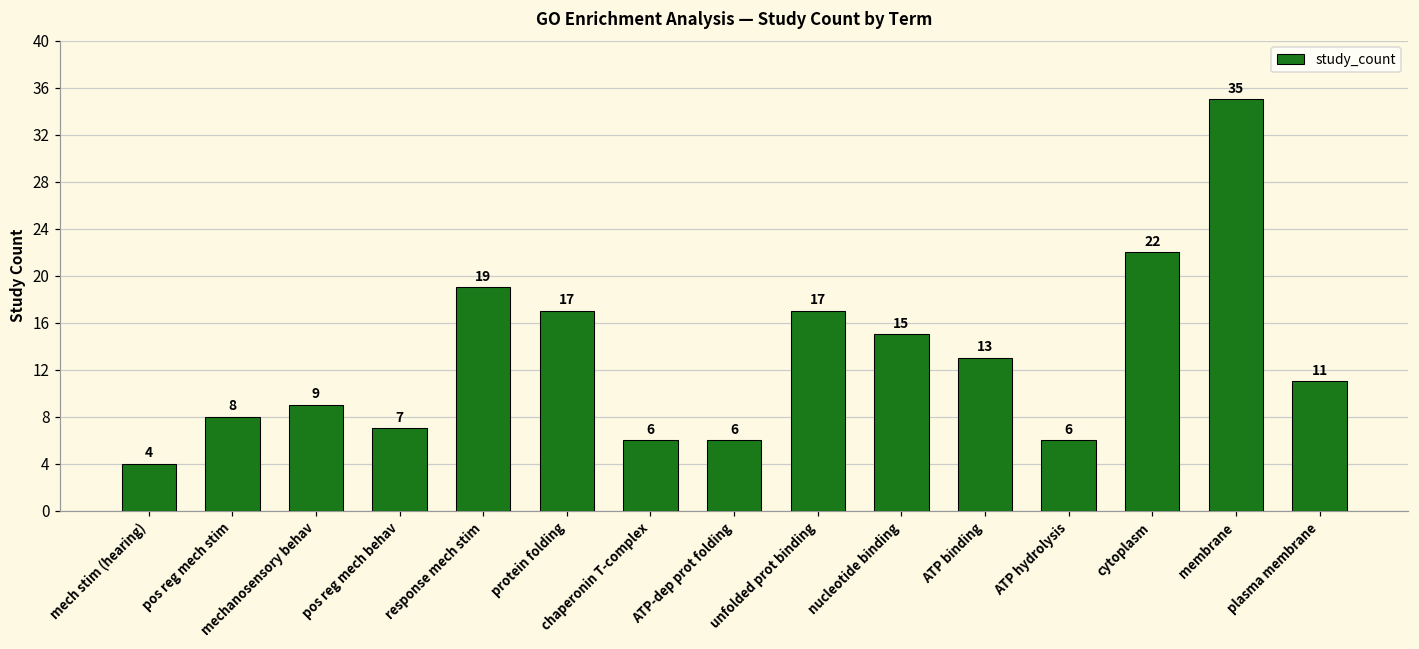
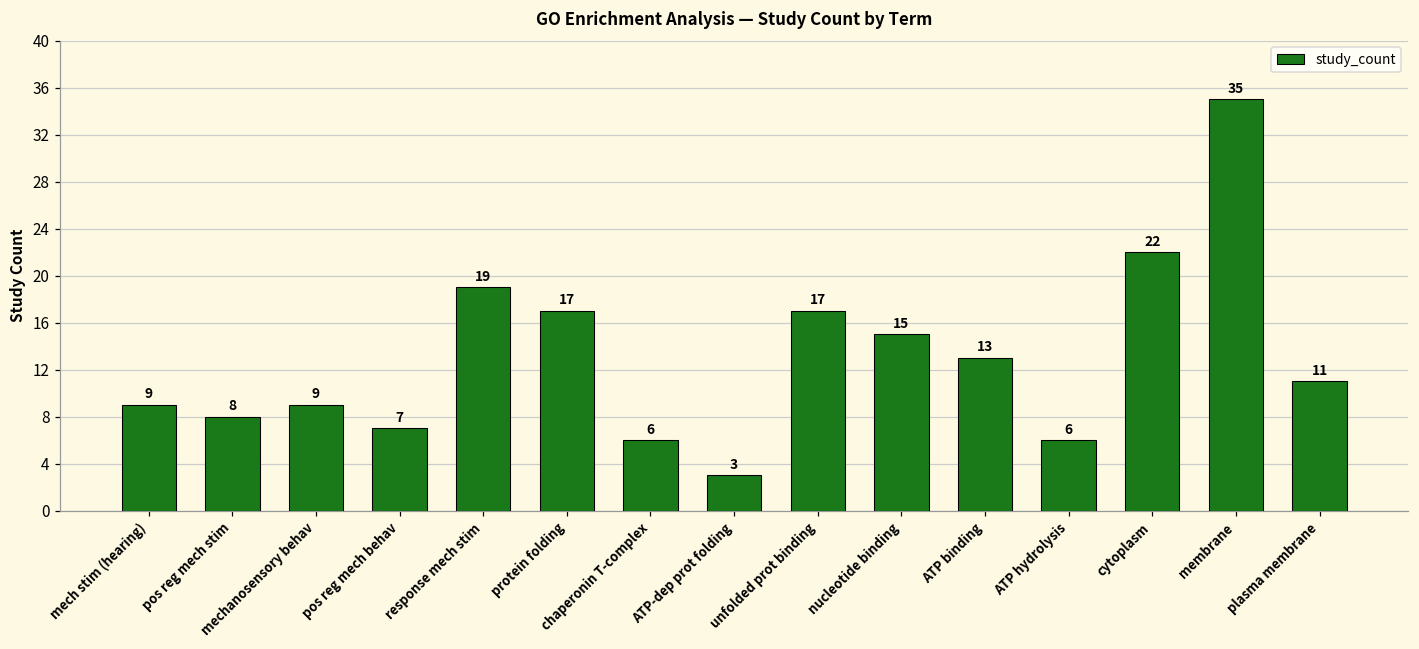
mech stim (hearing): 4 -> 9
ATP-dep prot folding: 6 -> 3
